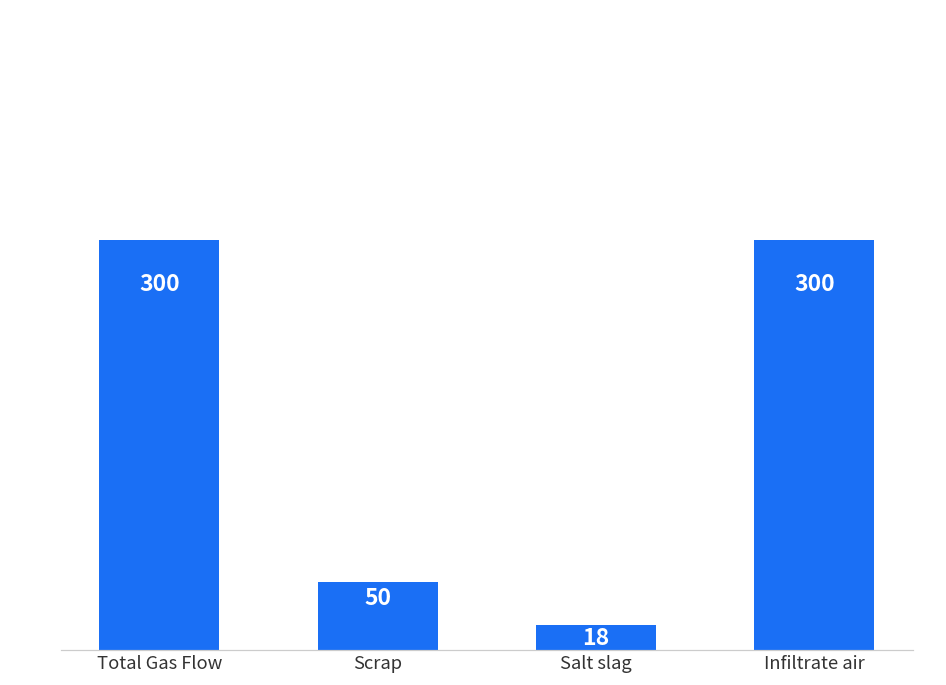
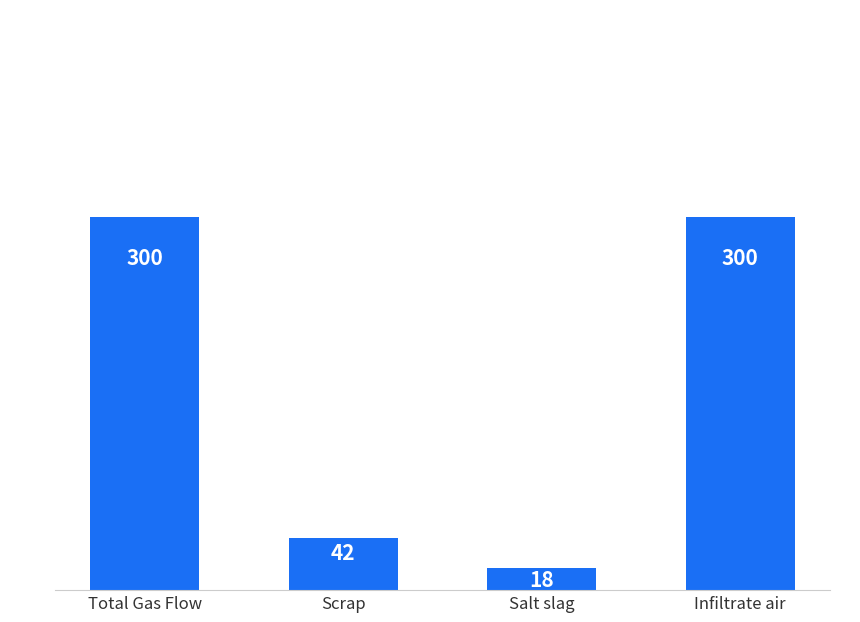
Scrap: 50 -> 42
